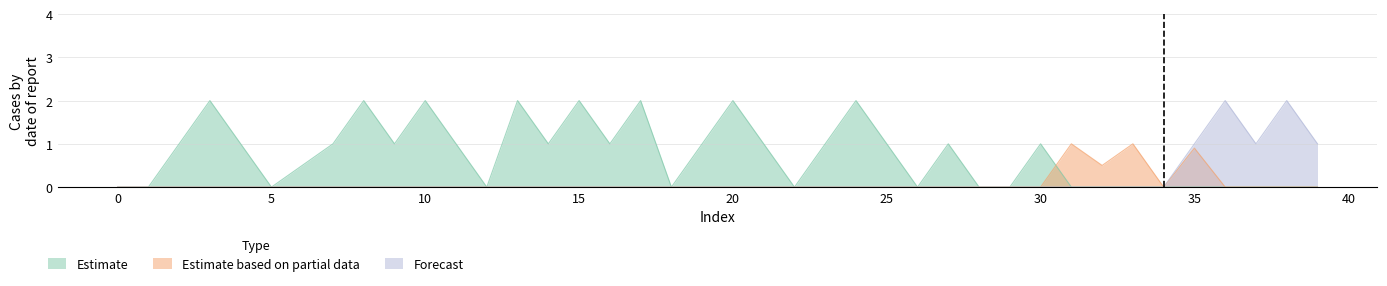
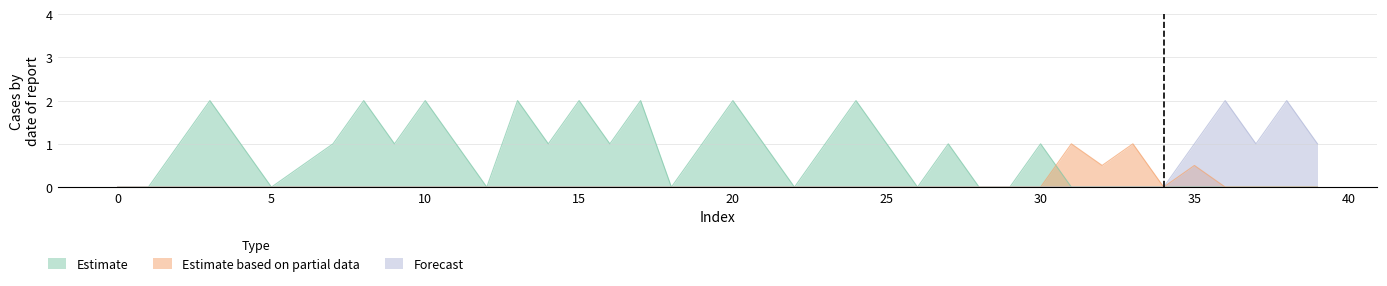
Estimate based on partial data, 35: 0.9 -> 0.5
